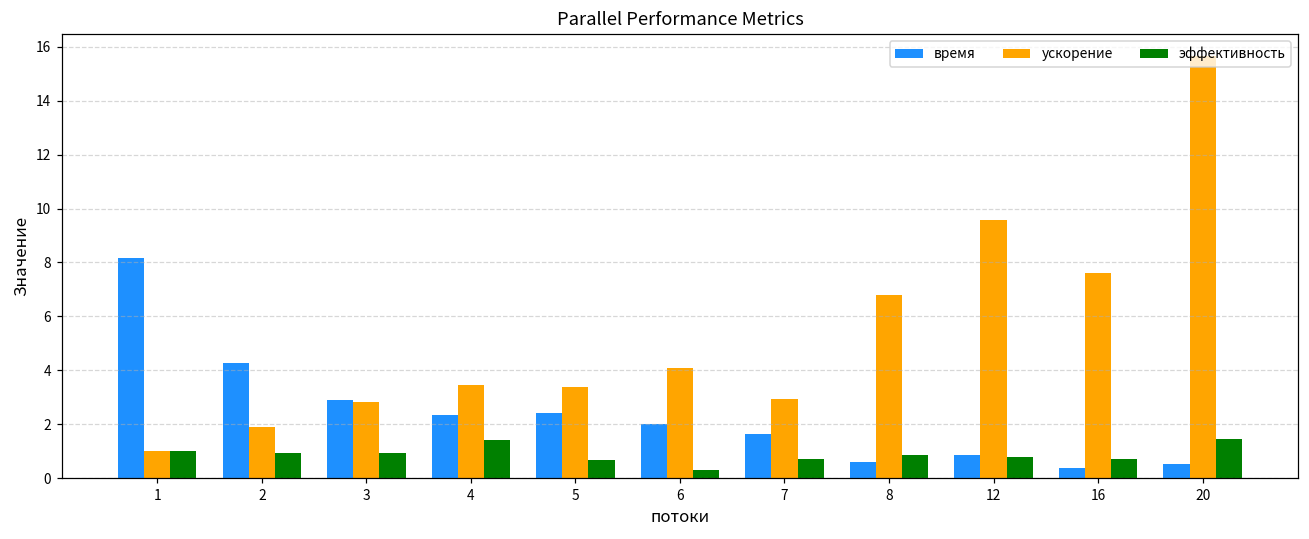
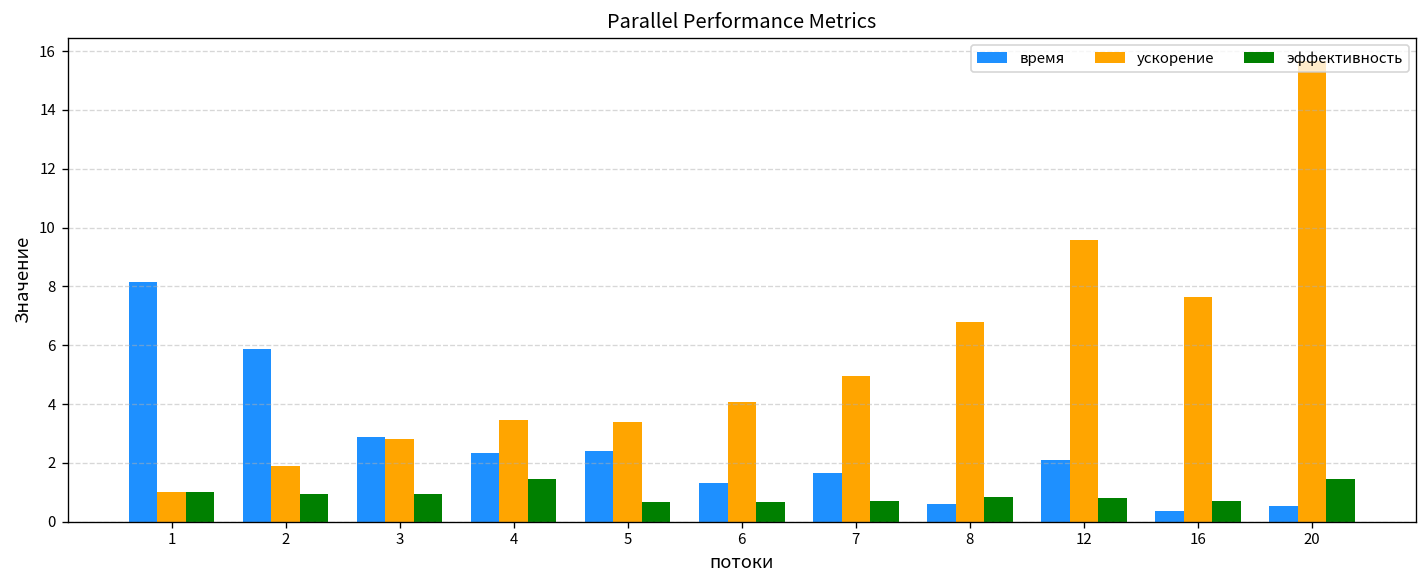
время, 2: 4.3 -> 5.9
время, 6: 2.0 -> 1.3
эффективность, 6: 0.3 -> 0.7
ускорение, 7: 2.9 -> 4.9
время, 12: 0.9 -> 2.1
